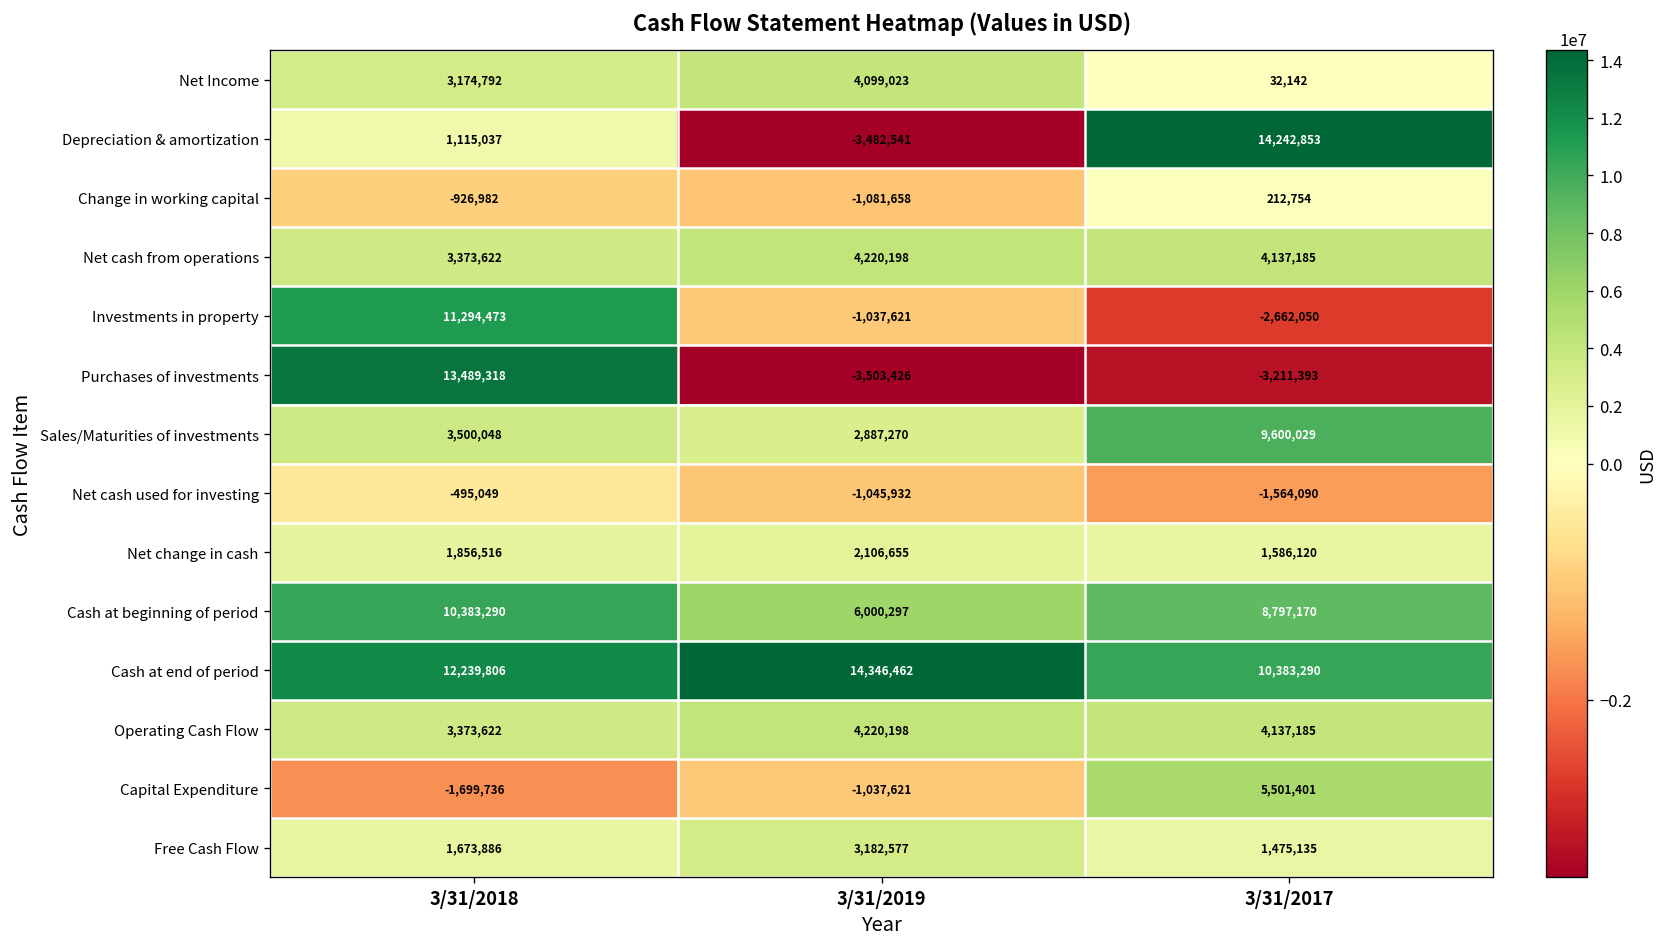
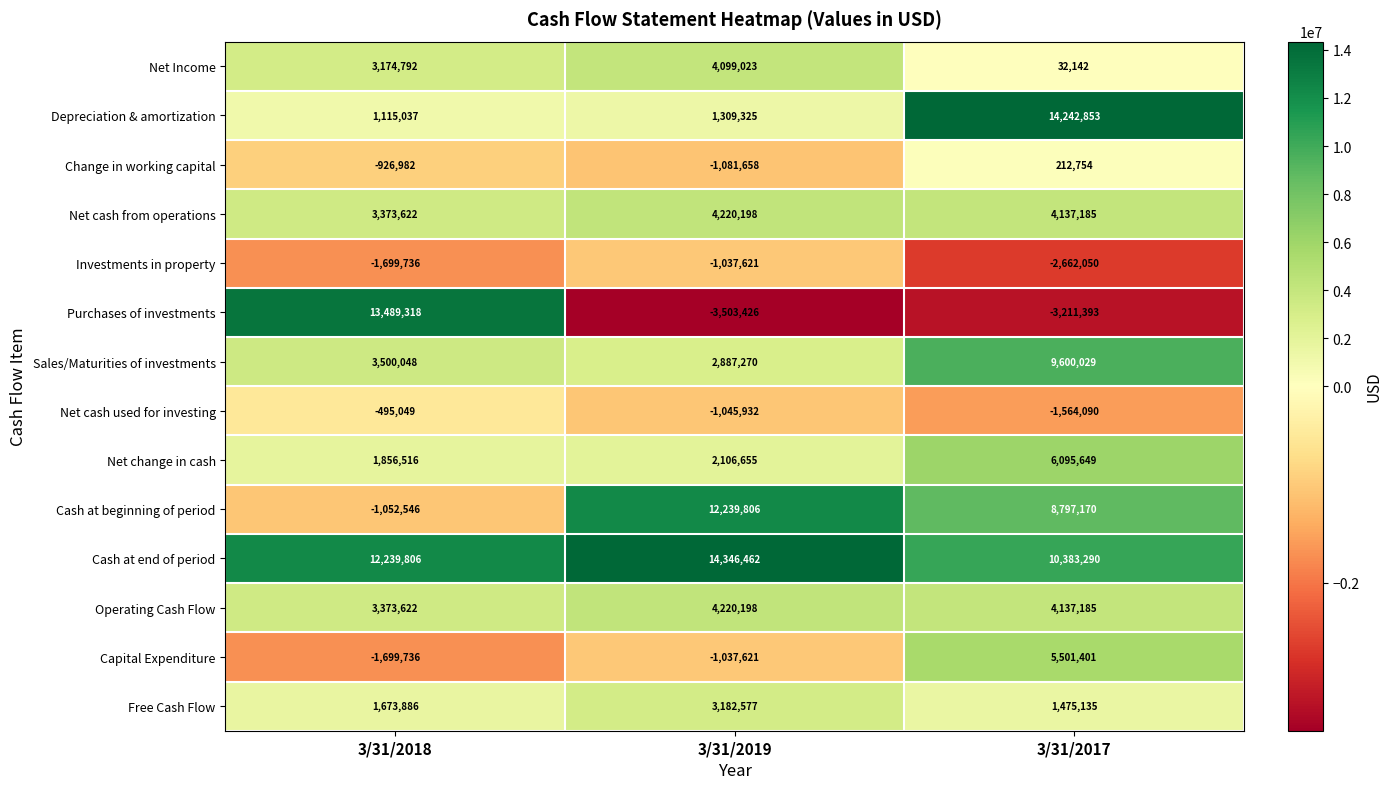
Depreciation & amortization, 3/31/2019: -3,482,541 -> 1,309,325
Investments in property, 3/31/2018: 11,294,473 -> -1,699,736
Net change in cash, 3/31/2017: 1,586,120 -> 6,095,649
Cash at beginning of period, 3/31/2018: 10,383,290 -> -1,052,546
Cash at beginning of period, 3/31/2019: 6,000,297 -> 12,239,806
